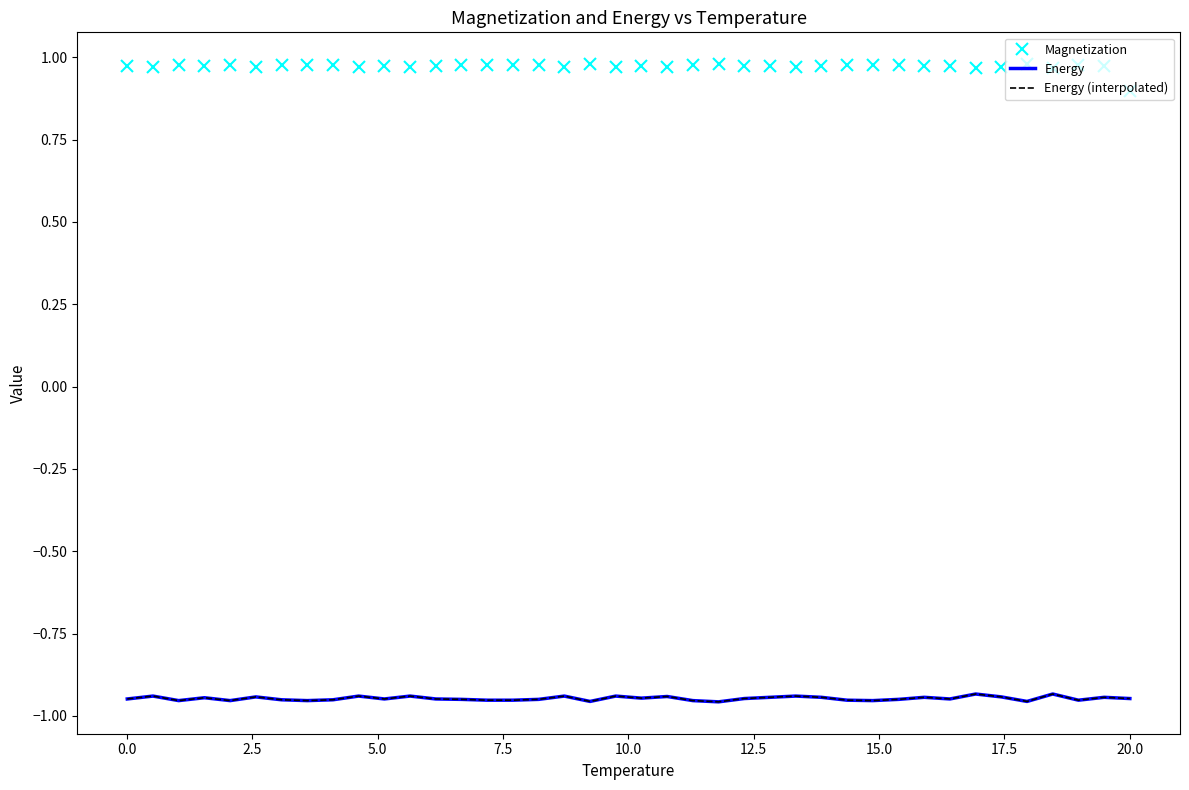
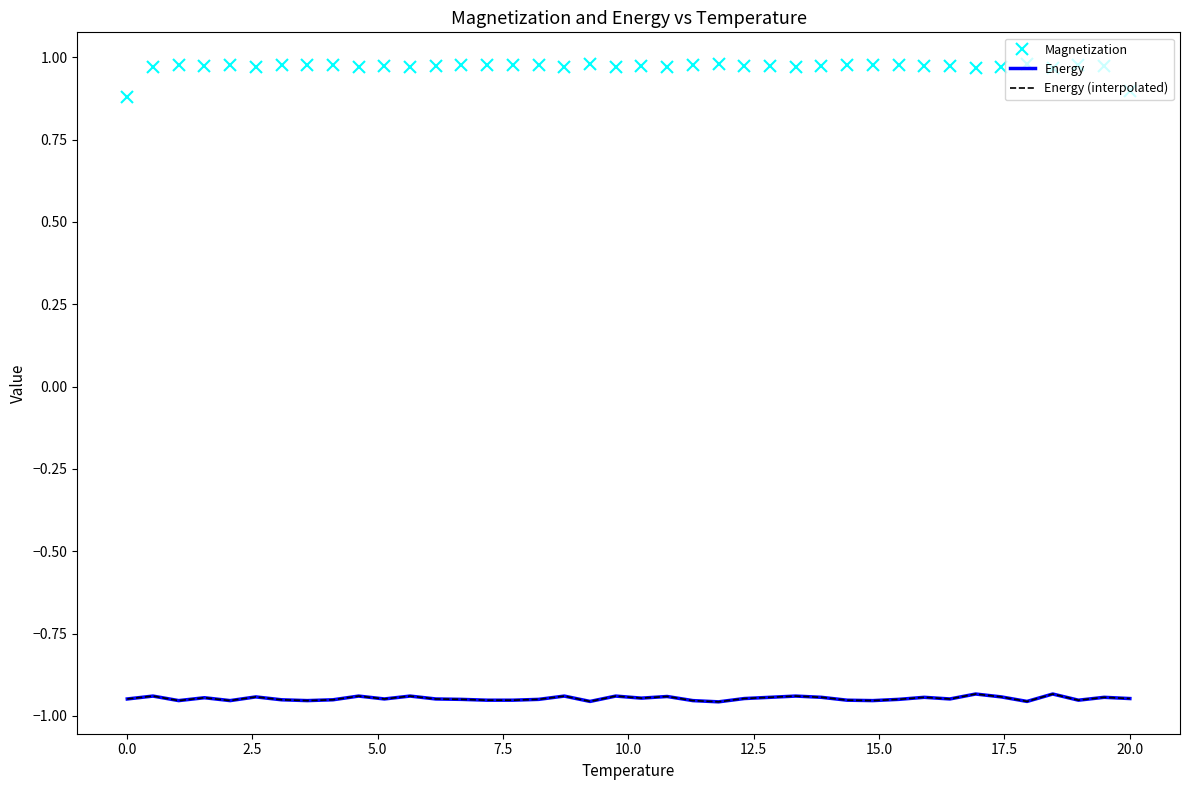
Magnetization, 0.0: 0.97 -> 0.88
